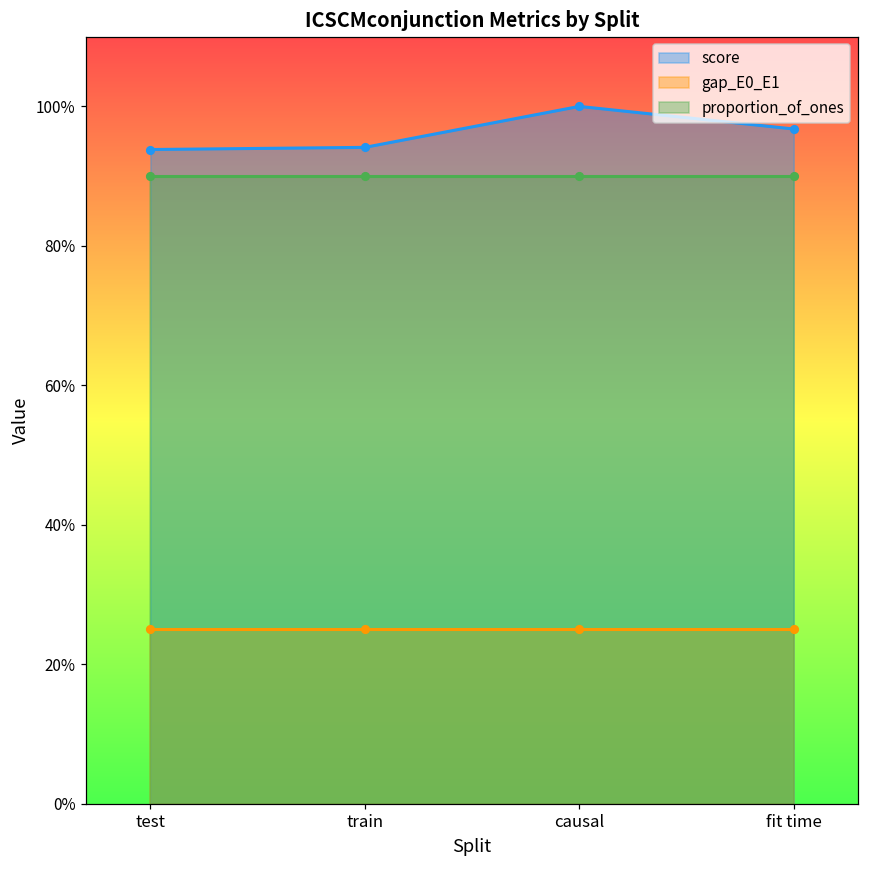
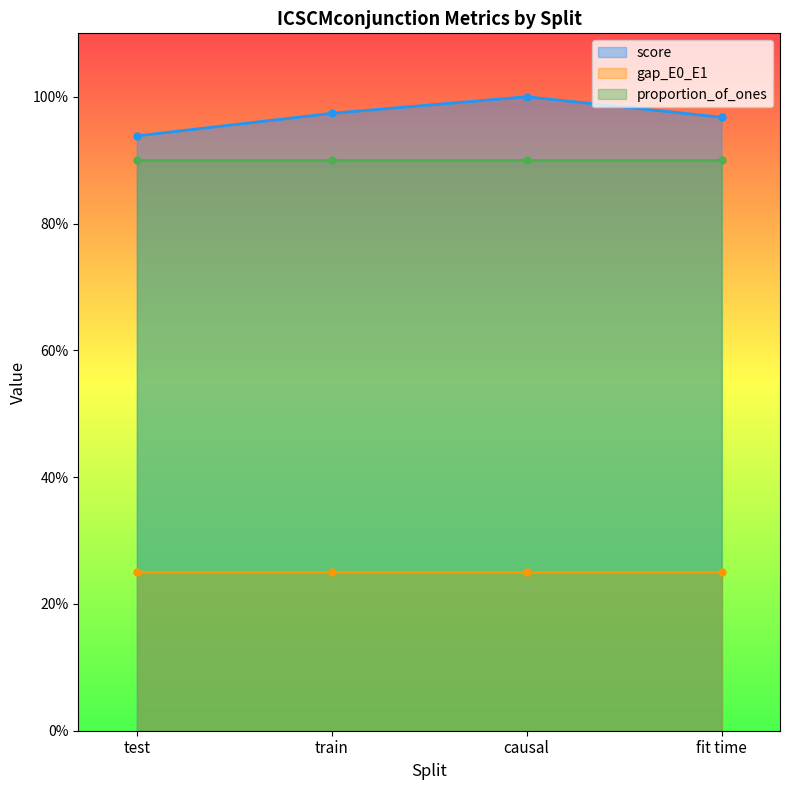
score, train: 94% -> 97%
